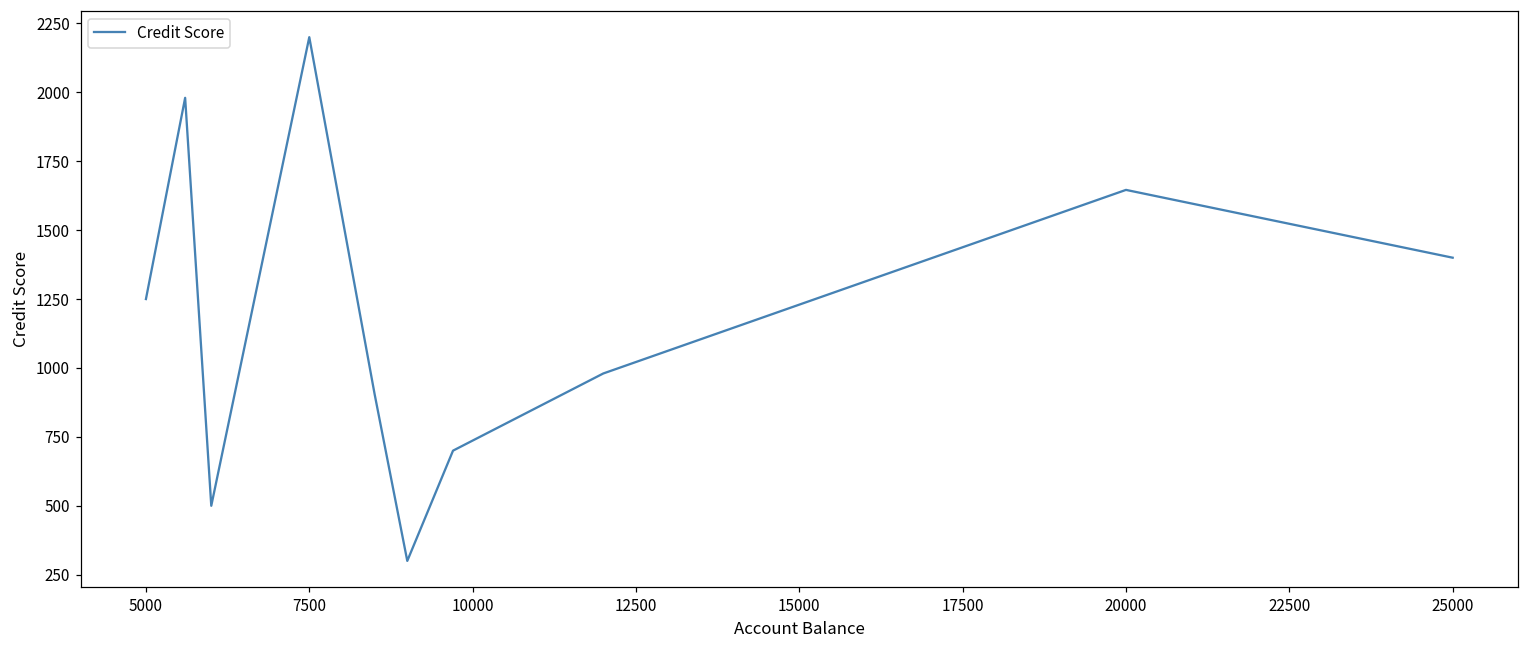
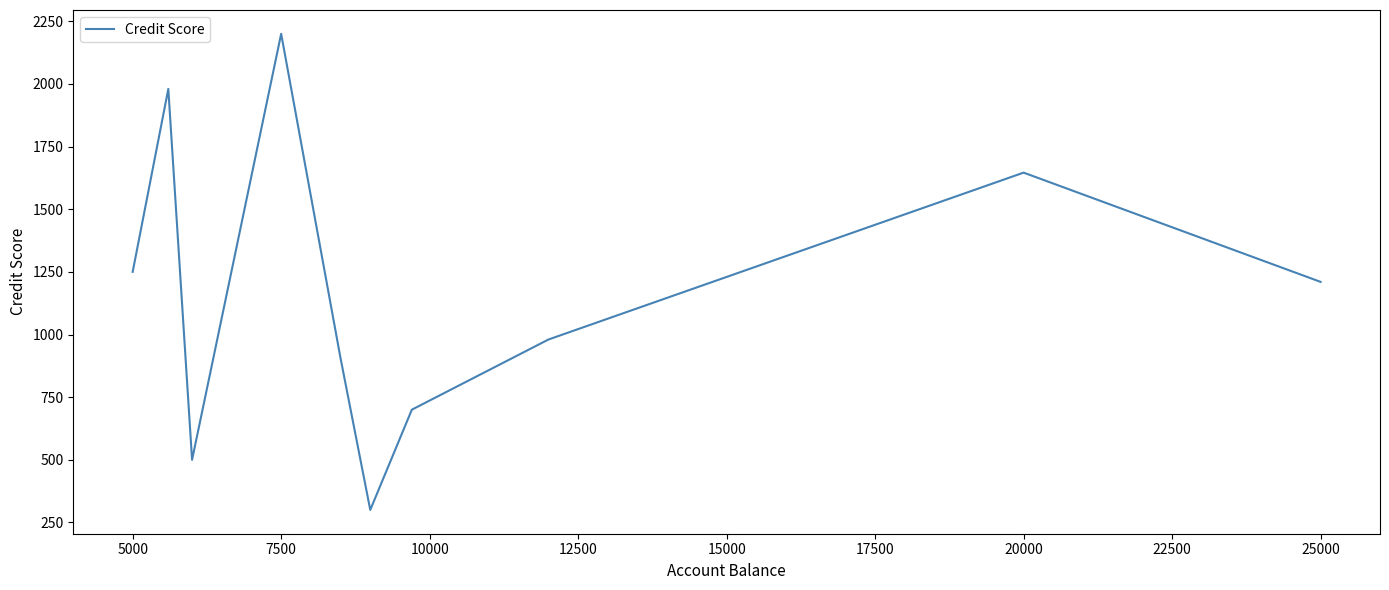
25000: 1400 -> 1210
